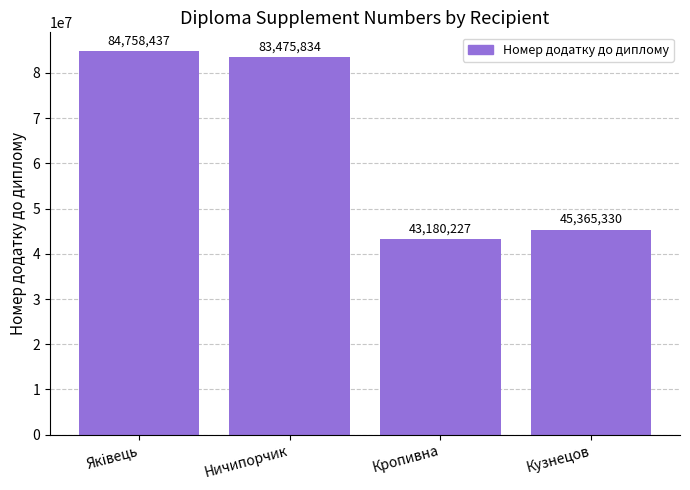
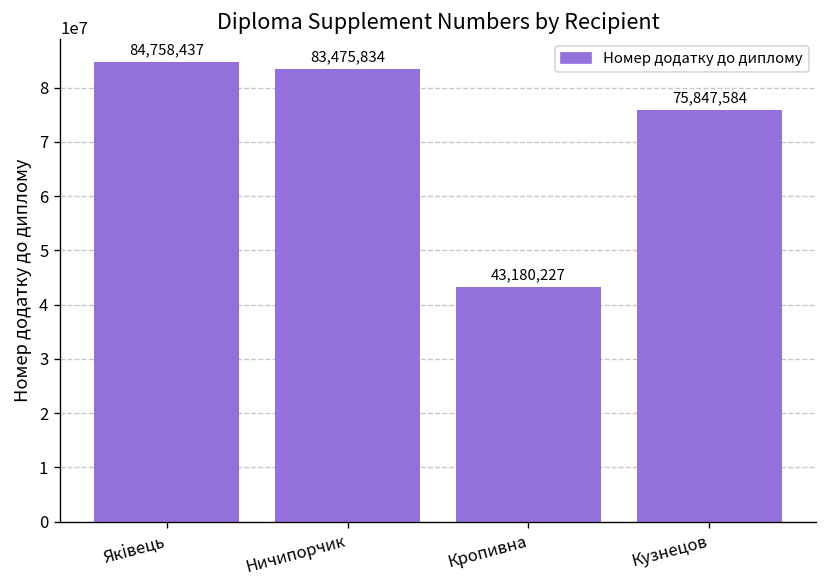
Кузнецов: 45,365,330 -> 75,847,584
